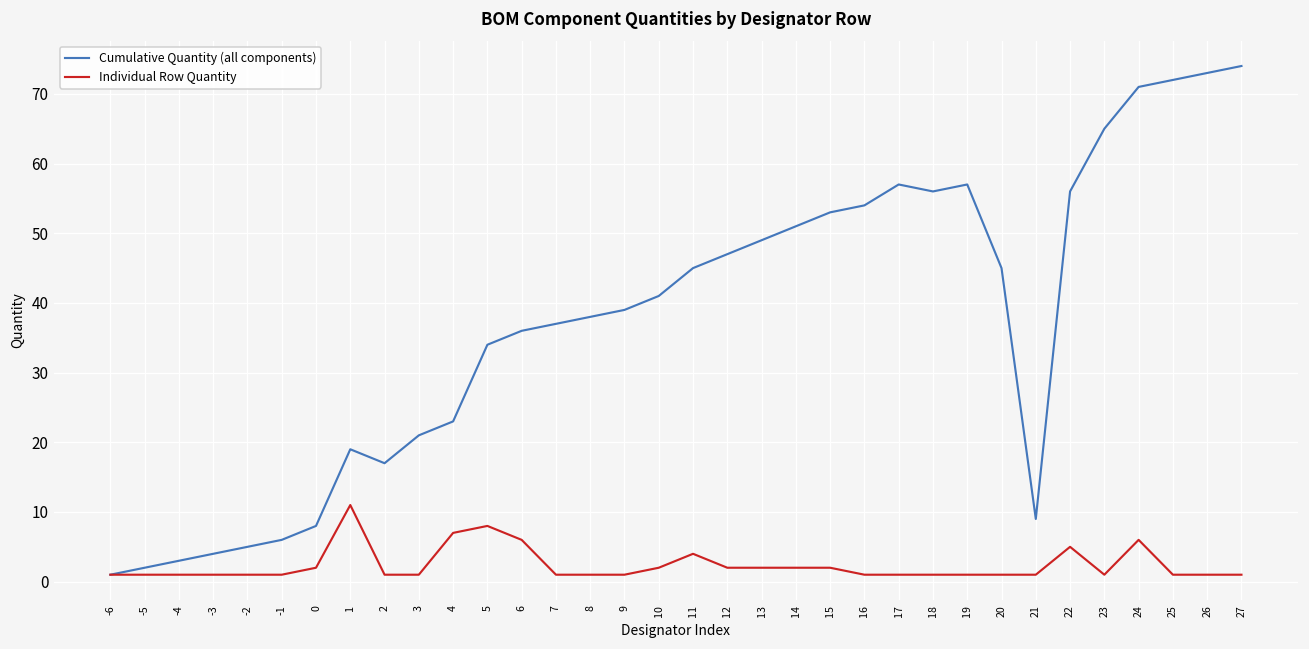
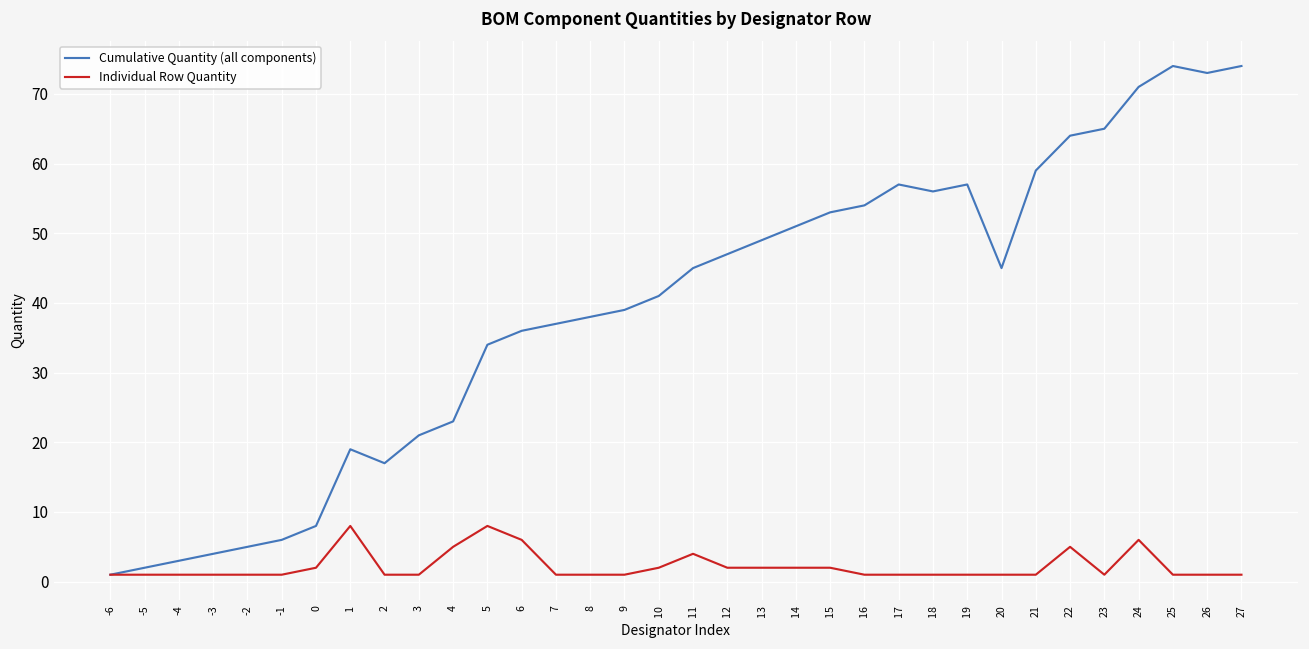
Individual Row Quantity, 1: 11 -> 8
Individual Row Quantity, 4: 7 -> 5
Cumulative Quantity (all components), 21: 9 -> 59
Cumulative Quantity (all components), 22: 56 -> 64
Cumulative Quantity (all components), 25: 72 -> 74
